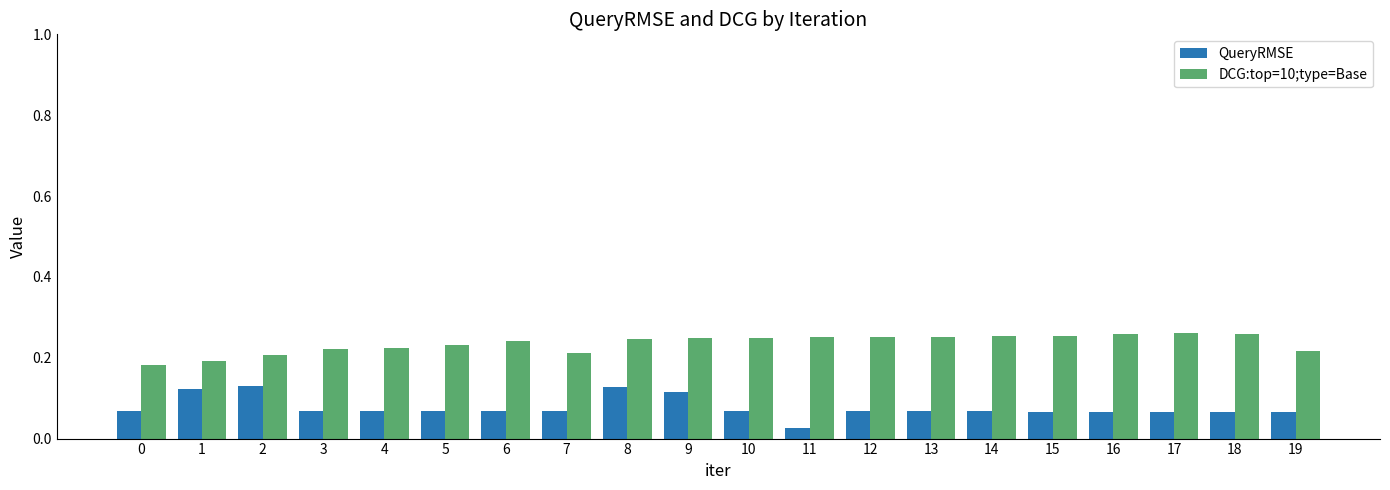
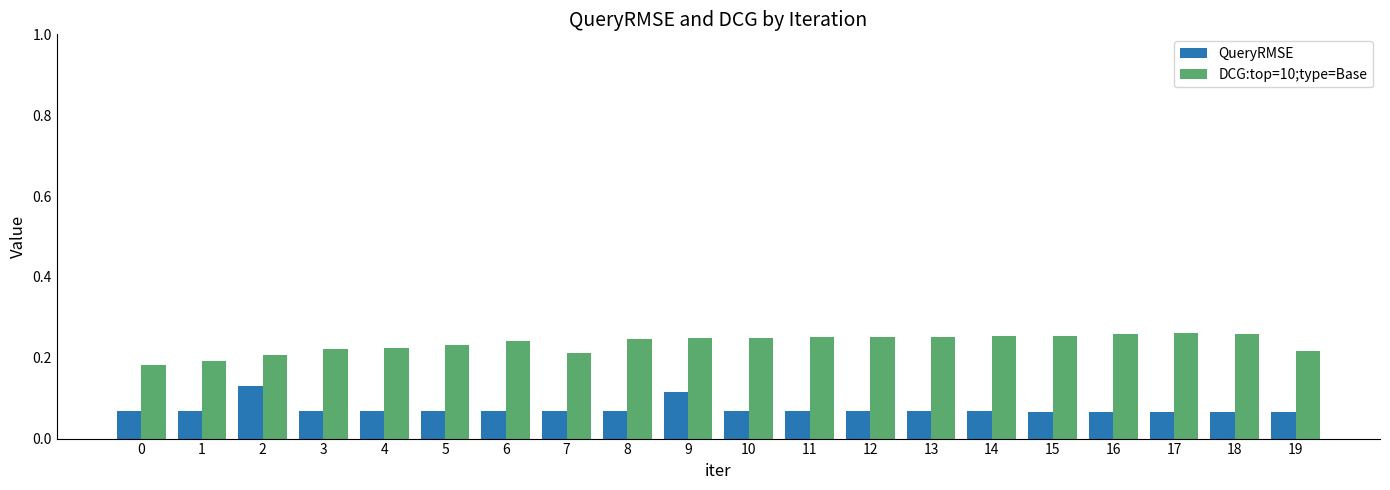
QueryRMSE, 1: 0.12 -> 0.07
QueryRMSE, 8: 0.13 -> 0.07
QueryRMSE, 11: 0.03 -> 0.07
